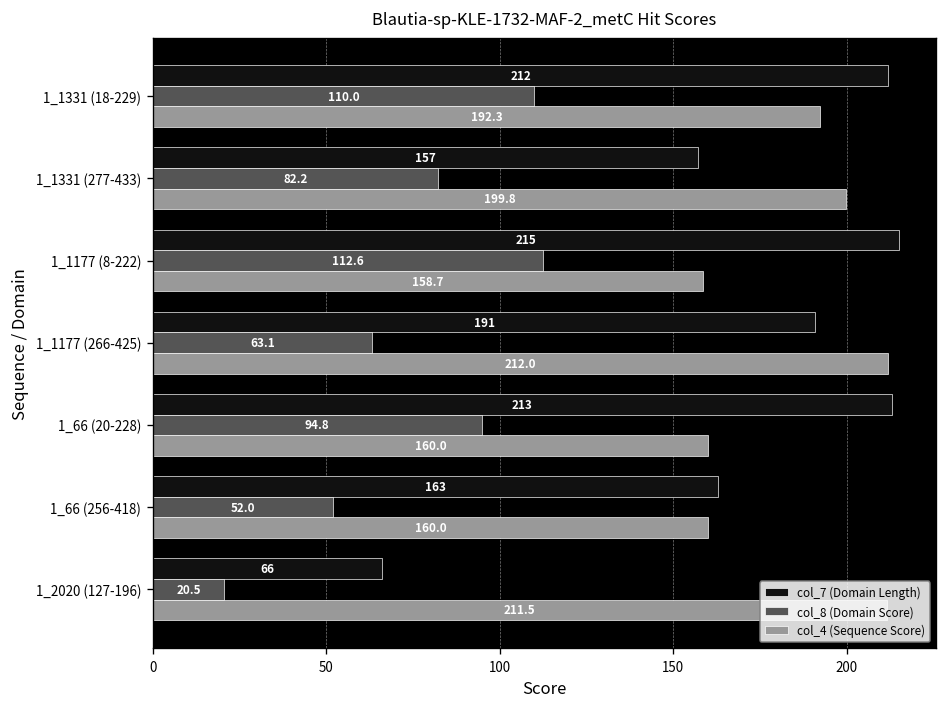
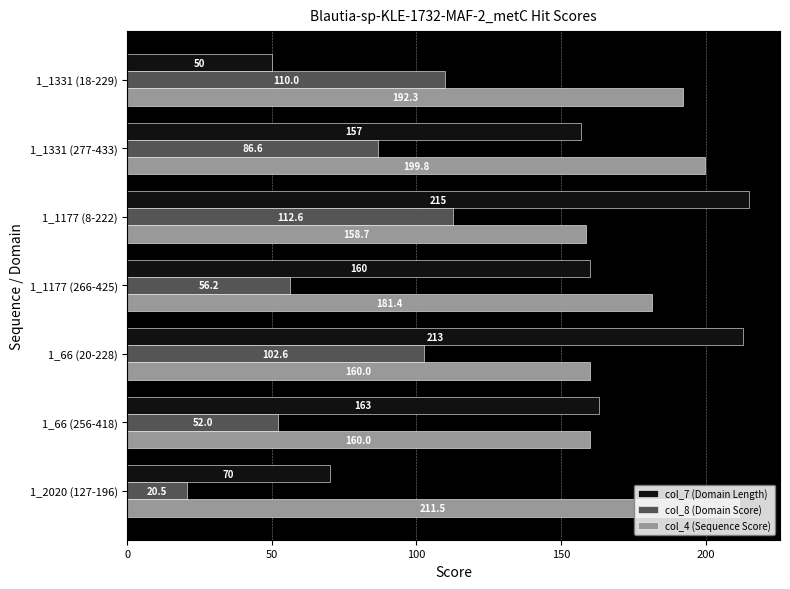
col_7 (Domain Length), 1_1331 (18-229): 212 -> 50
col_8 (Domain Score), 1_1331 (277-433): 82.2 -> 86.6
col_7 (Domain Length), 1_1177 (266-425): 191 -> 160
col_8 (Domain Score), 1_1177 (266-425): 63.1 -> 56.2
col_4 (Sequence Score), 1_1177 (266-425): 212.0 -> 181.4
col_8 (Domain Score), 1_66 (20-228): 94.8 -> 102.6
col_7 (Domain Length), 1_2020 (127-196): 66 -> 70
